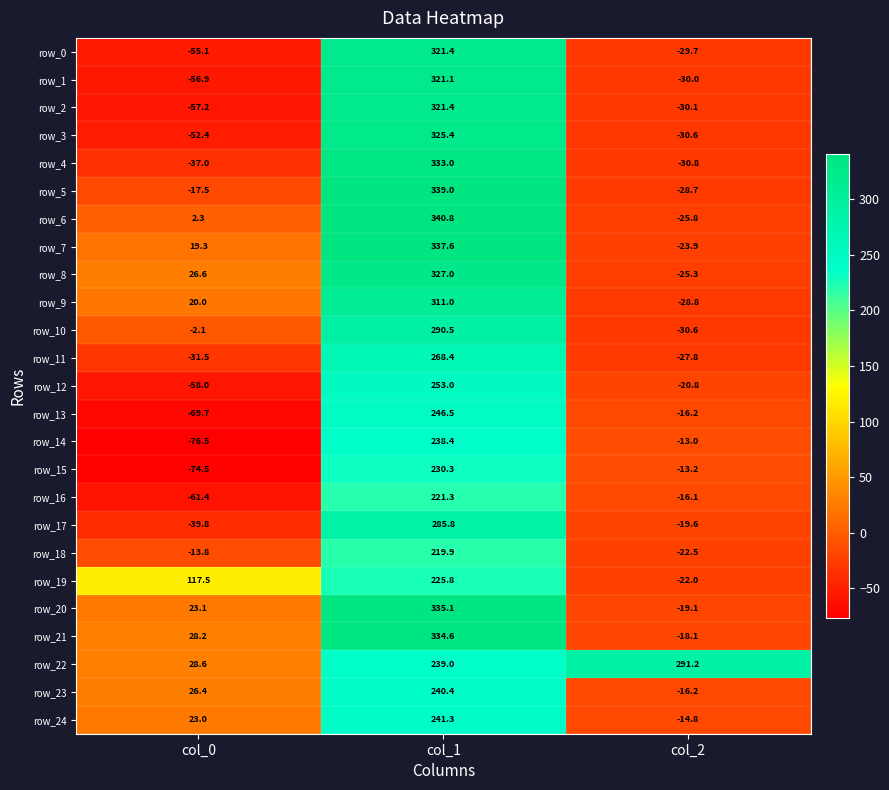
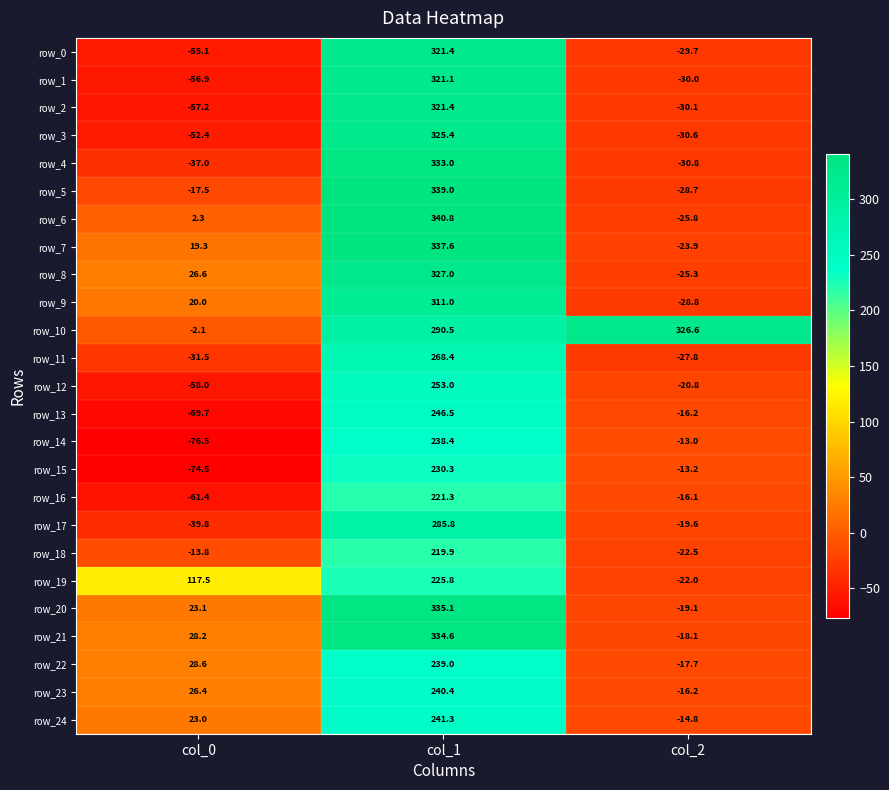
row_10, col_2: -30.6 -> 326.6
row_22, col_2: 291.2 -> -17.7
